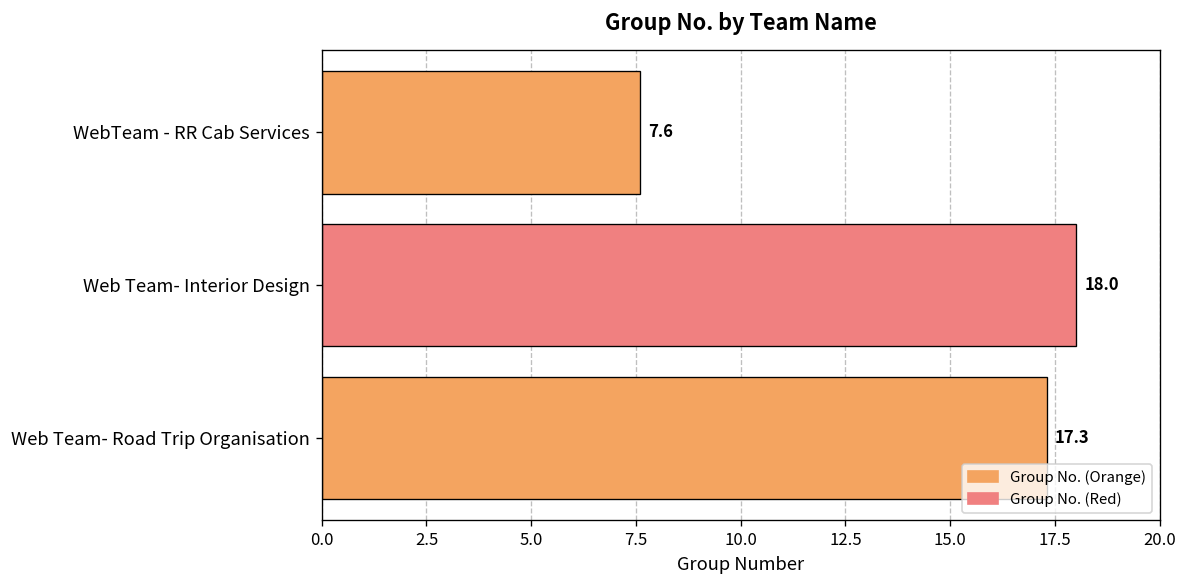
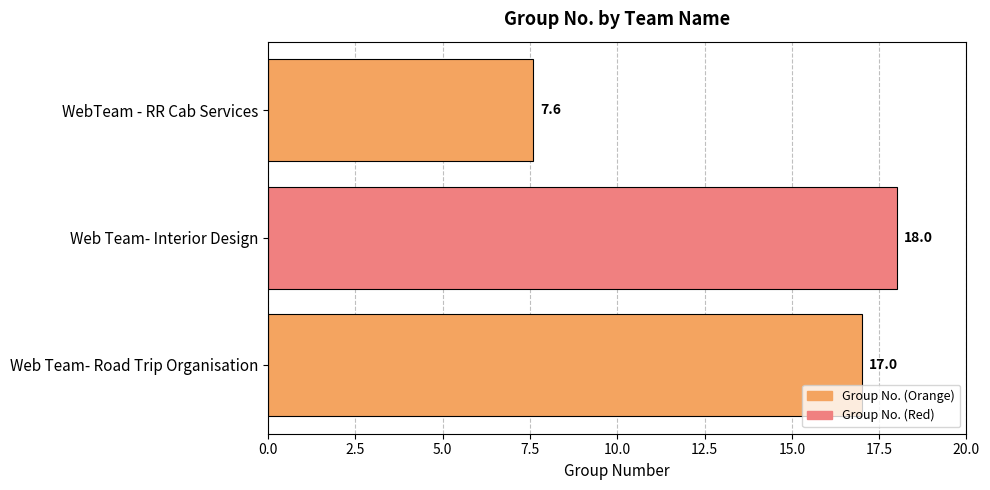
Web Team- Road Trip Organisation: 17.3 -> 17.0
